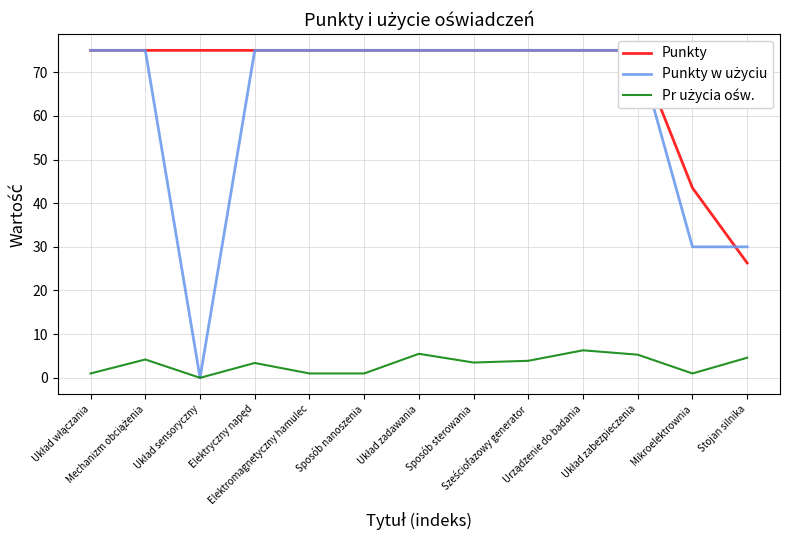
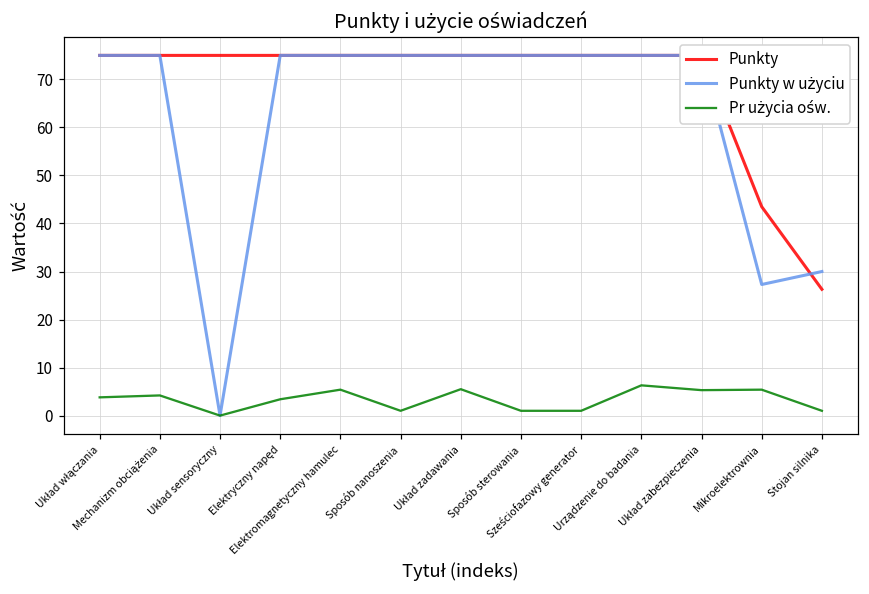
Pr użycia ośw., Układ włączania: 1 -> 4
Pr użycia ośw., Elektromagnetyczny hamulec: 1 -> 5
Pr użycia ośw., Sposób sterowania: 4 -> 1
Pr użycia ośw., Sześciofazowy generator: 4 -> 1
Punkty w użyciu, Mikroelektrownia: 30 -> 27
Pr użycia ośw., Mikroelektrownia: 1 -> 5
Pr użycia ośw., Stojan silnika: 5 -> 1
